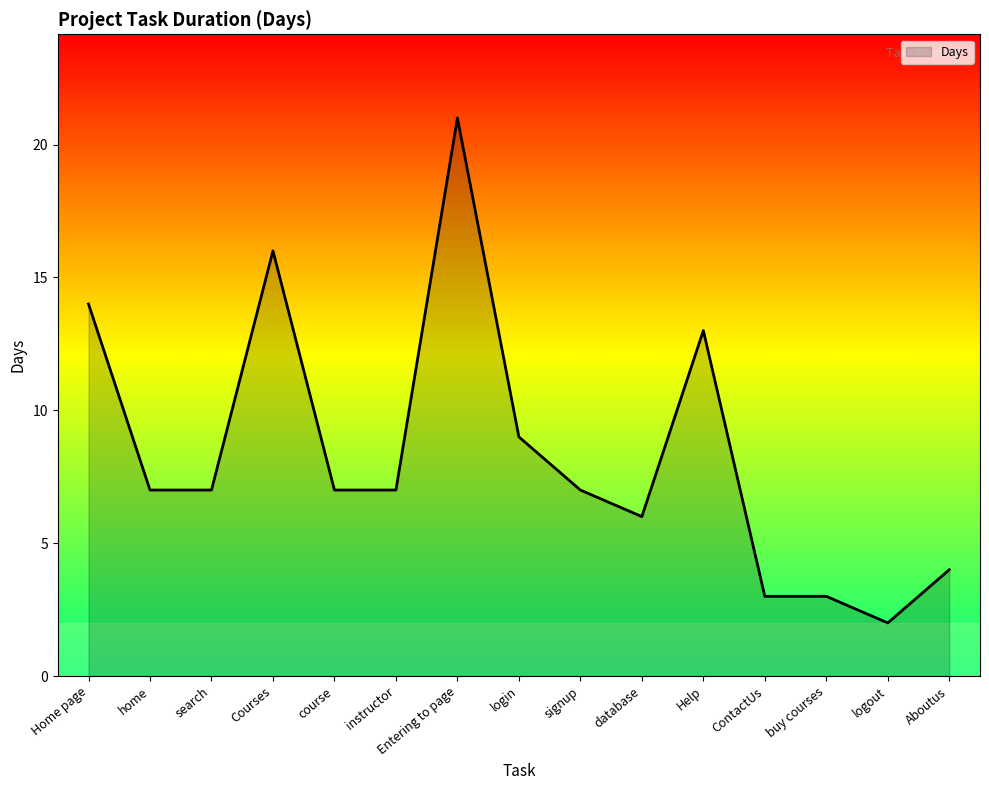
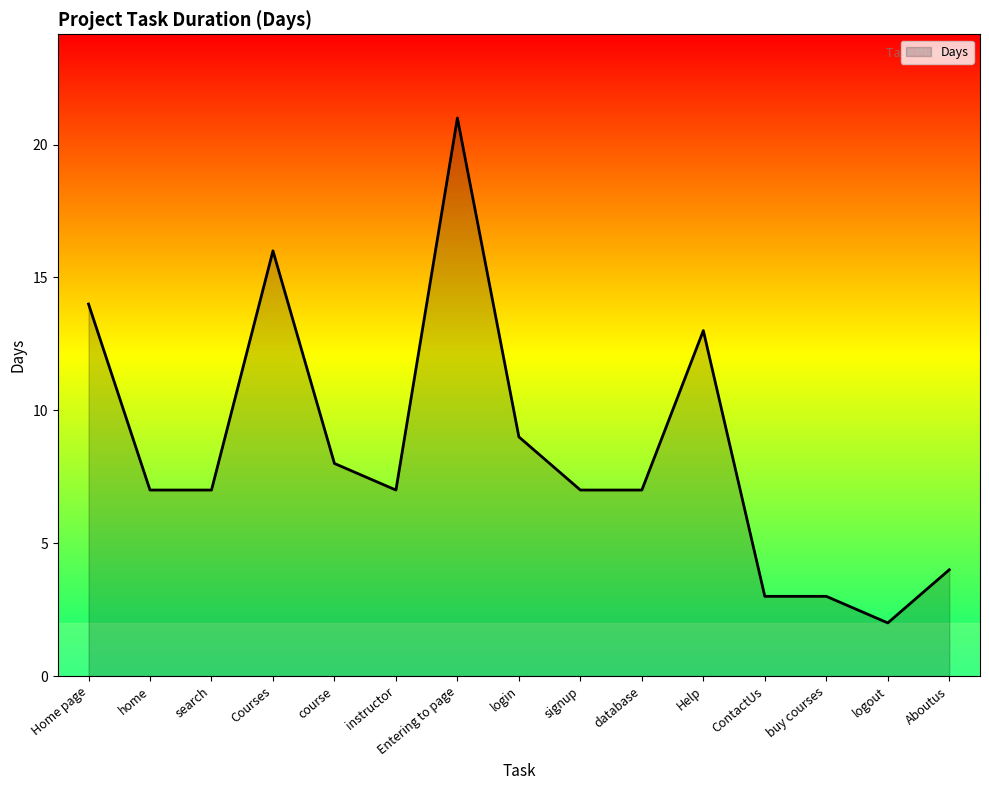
course: 7 -> 8
database: 6 -> 7
